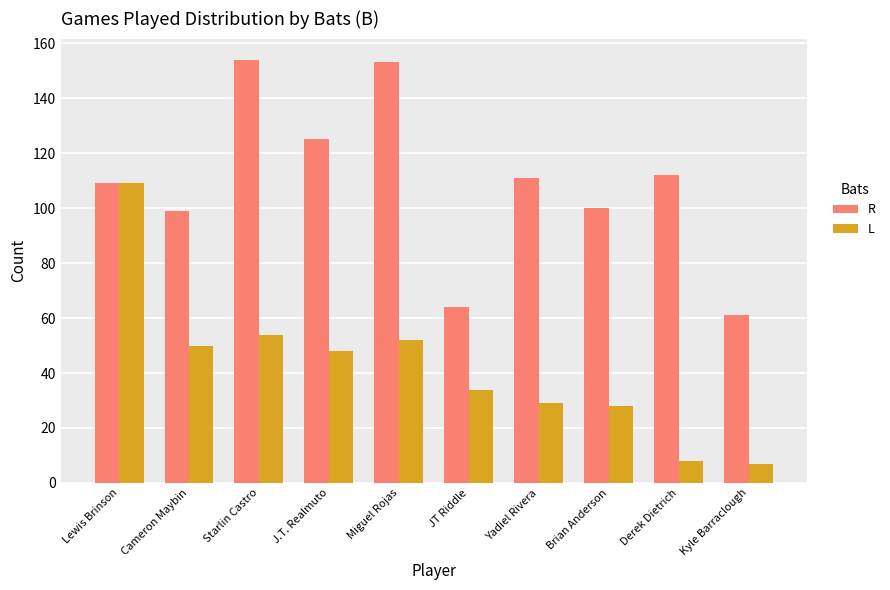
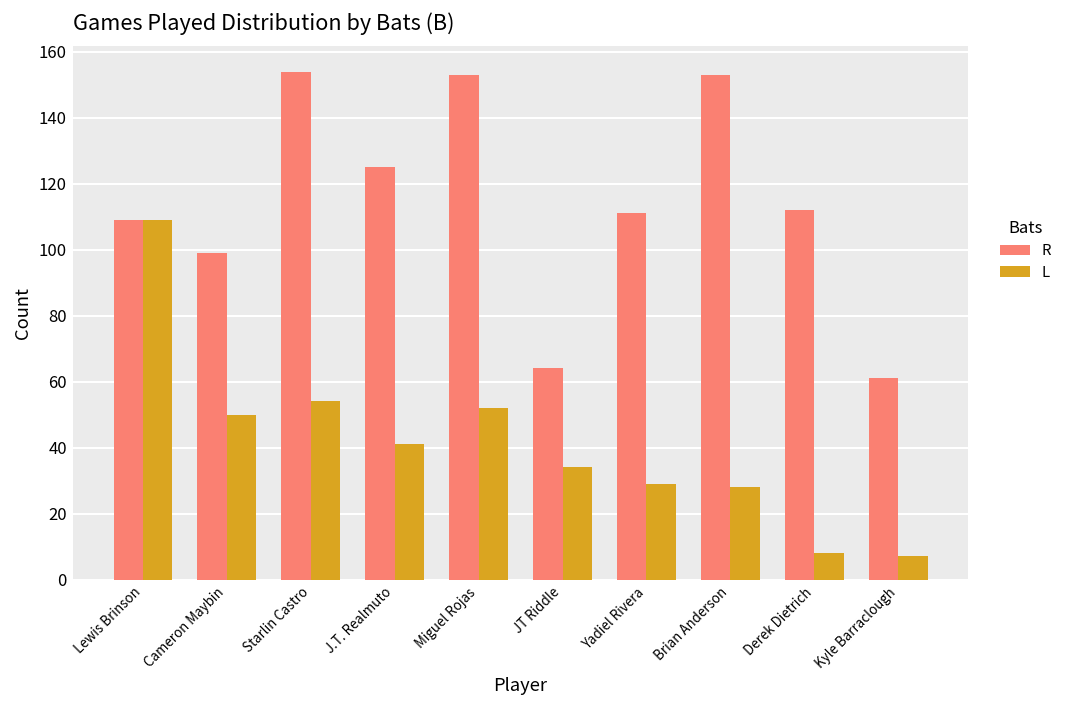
L, J.T. Realmuto: 48 -> 41
R, Brian Anderson: 100 -> 153
